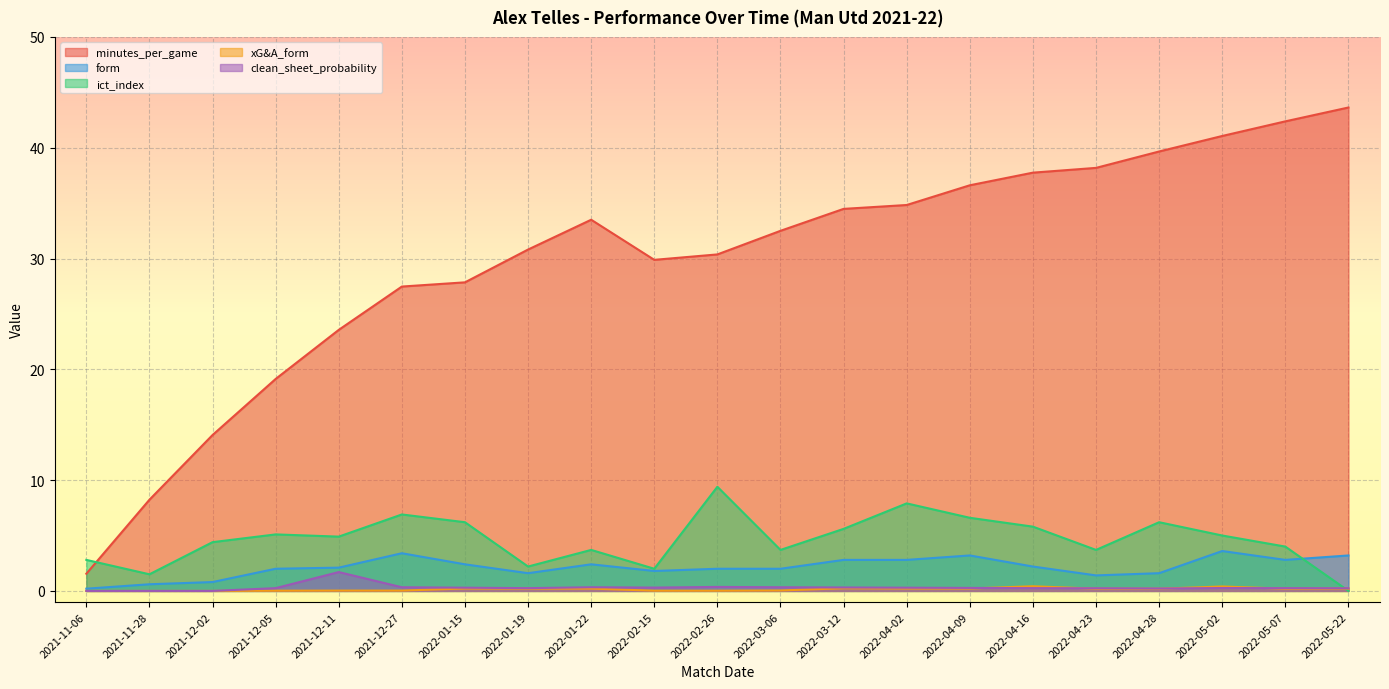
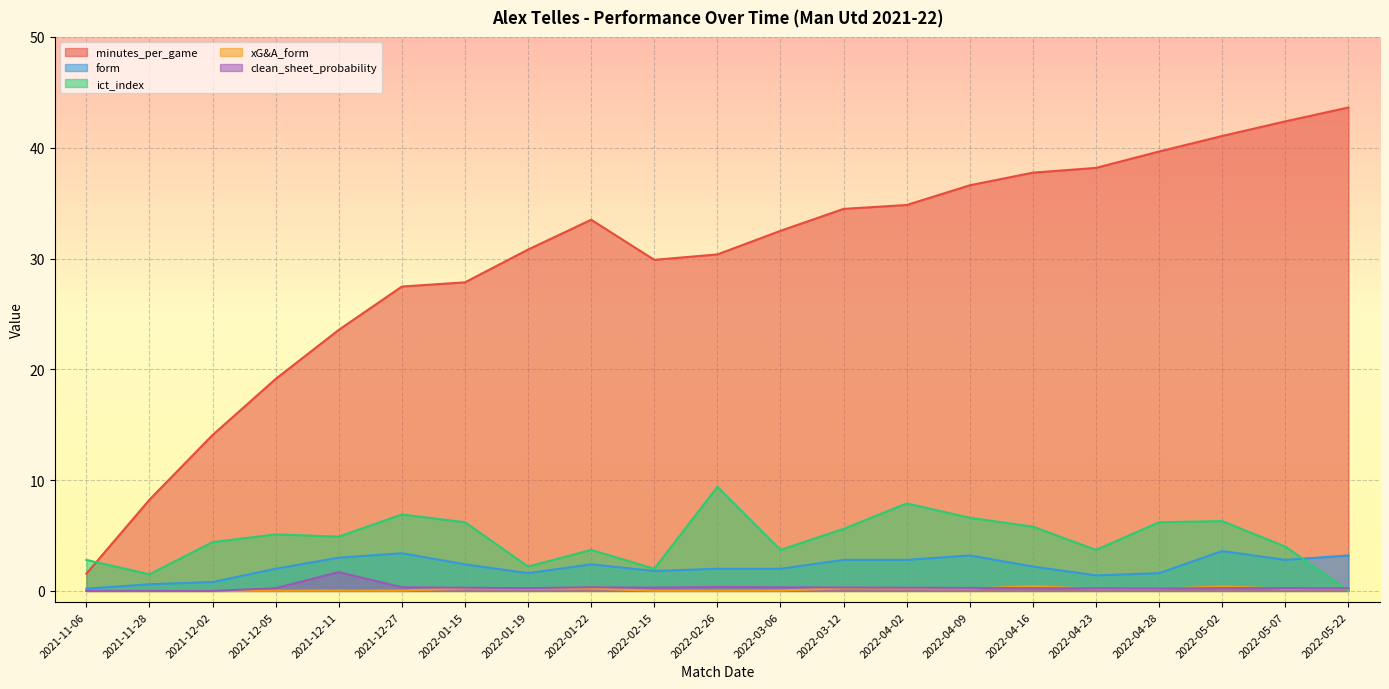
form, 2021-12-11: 2.1 -> 3.0
ict_index, 2022-05-02: 5.0 -> 6.3
